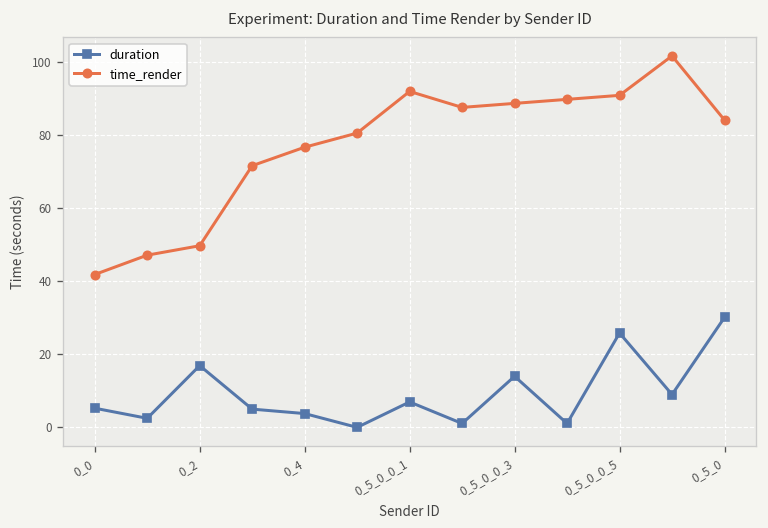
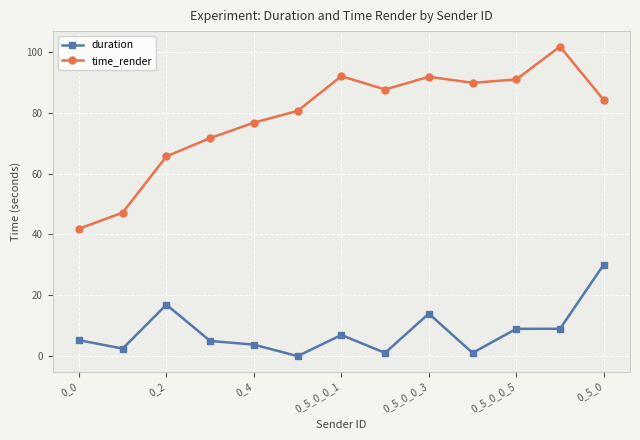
time_render, 0_2: 50 -> 66
time_render, 0_5_0_0_3: 89 -> 92
duration, 0_5_0_0_5: 26 -> 9
